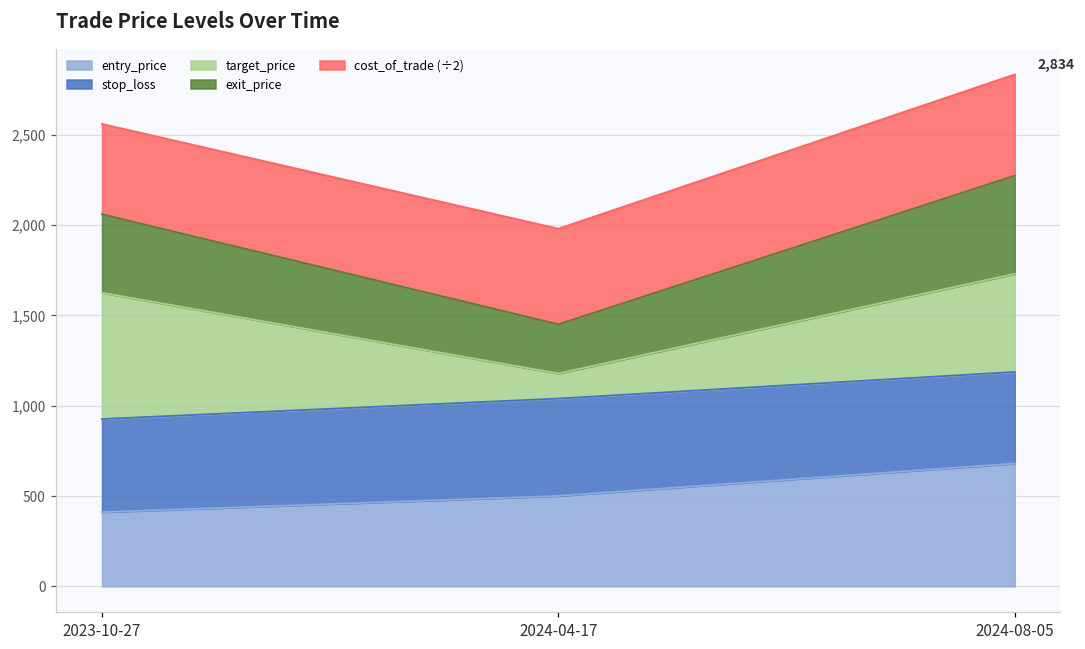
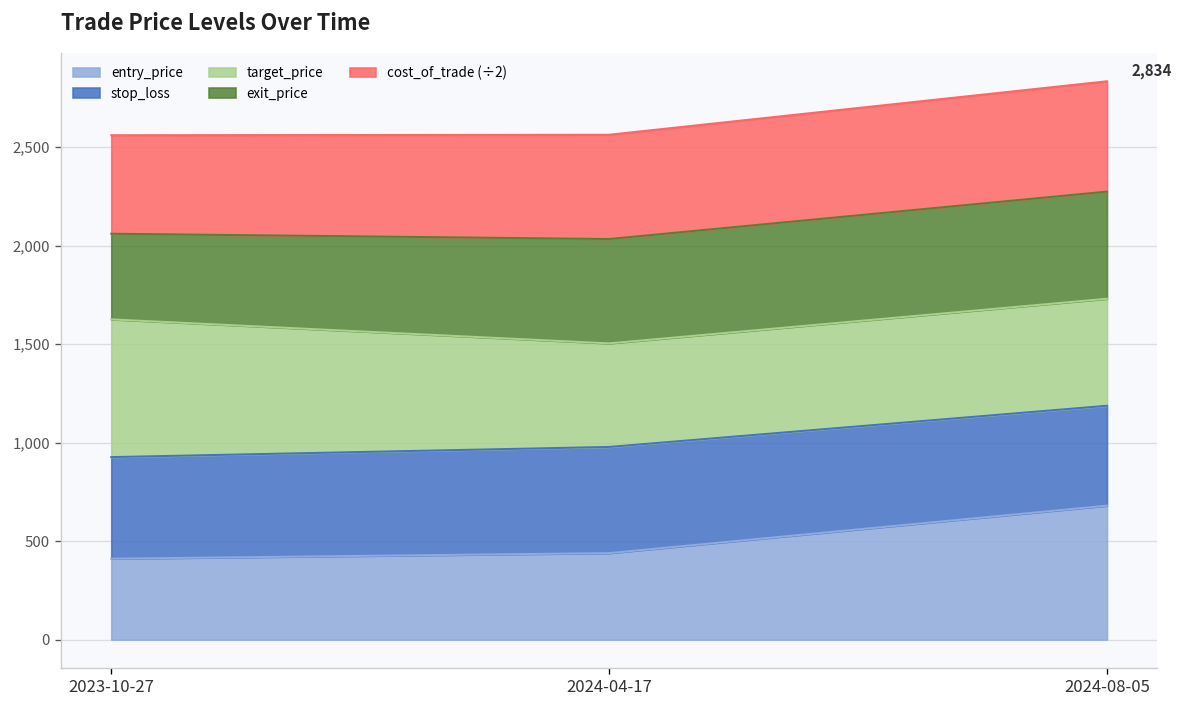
entry_price, 2024-04-17: 500 -> 440
target_price, 2024-04-17: 140 -> 530
exit_price, 2024-04-17: 270 -> 530
